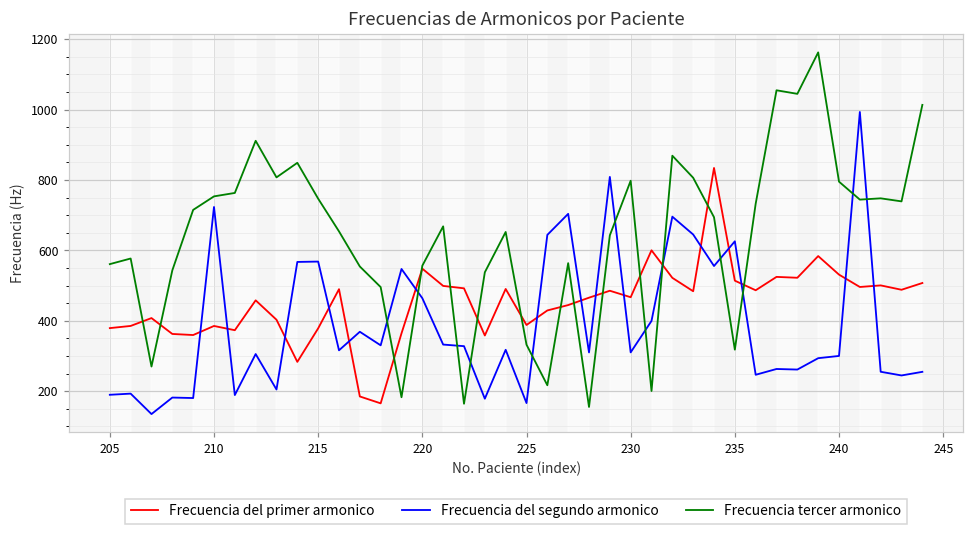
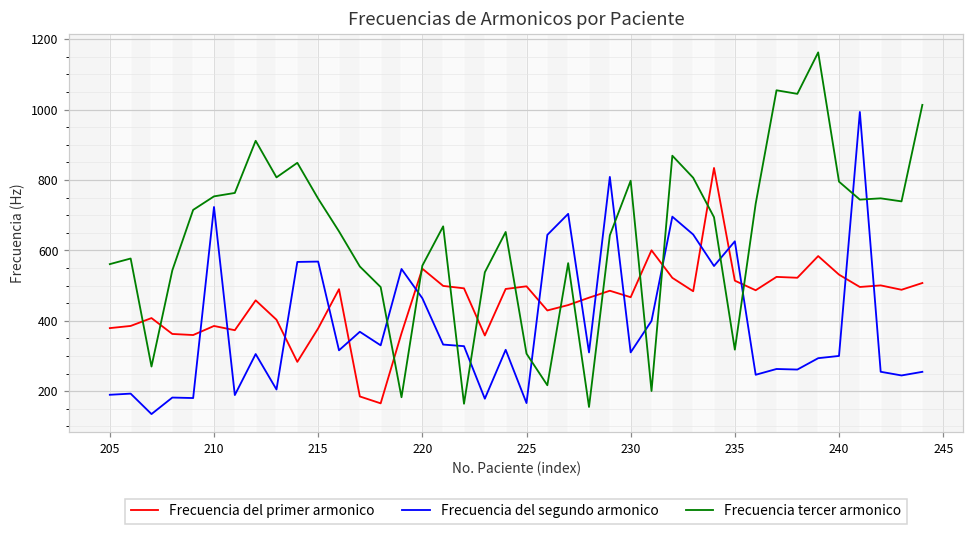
Frecuencia del primer armonico, 225: 390 -> 500
Frecuencia tercer armonico, 225: 330 -> 310
